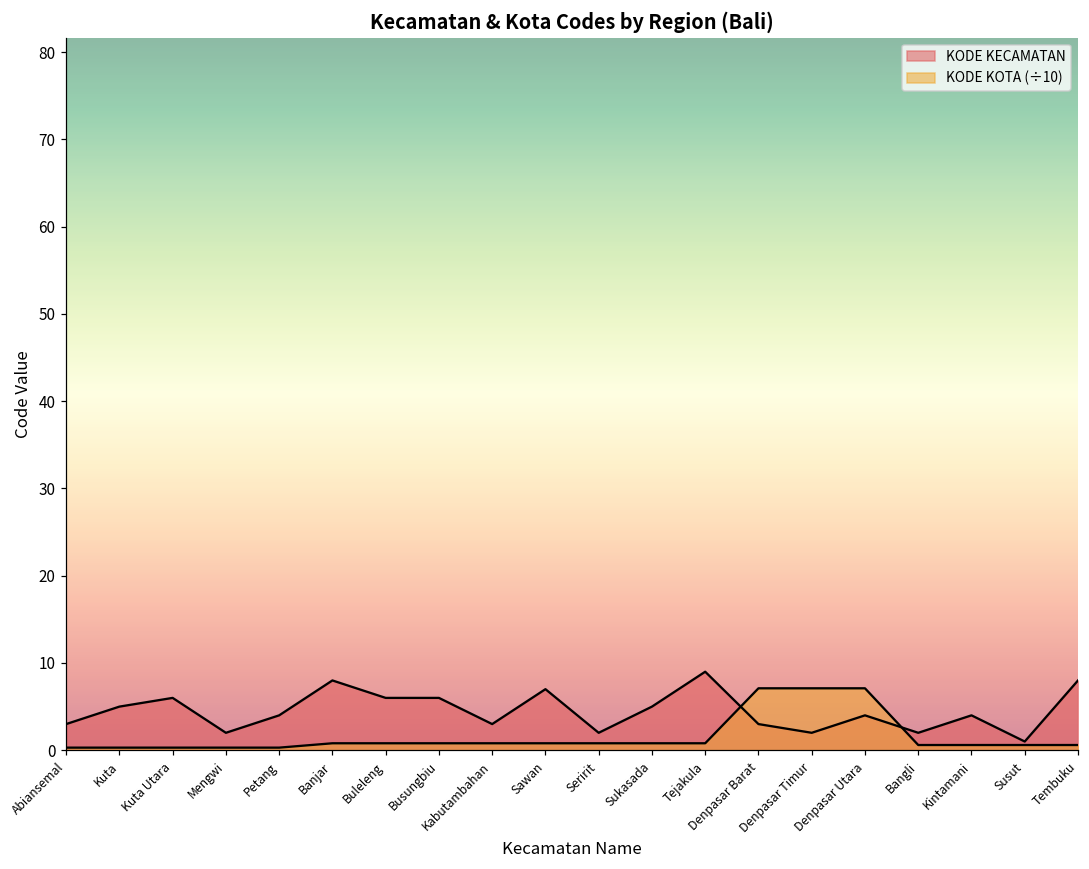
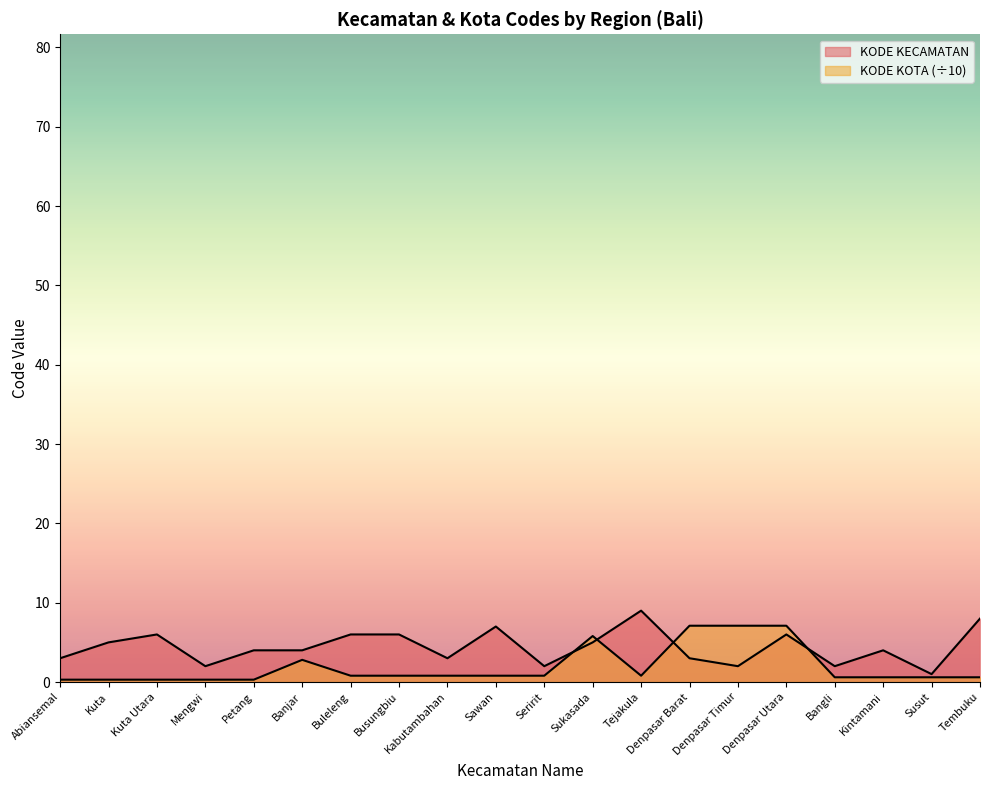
KODE KECAMATAN, Banjar: 8 -> 4
KODE KOTA (÷10), Banjar: 1 -> 3
KODE KOTA (÷10), Sukasada: 1 -> 6
KODE KECAMATAN, Denpasar Utara: 4 -> 6
